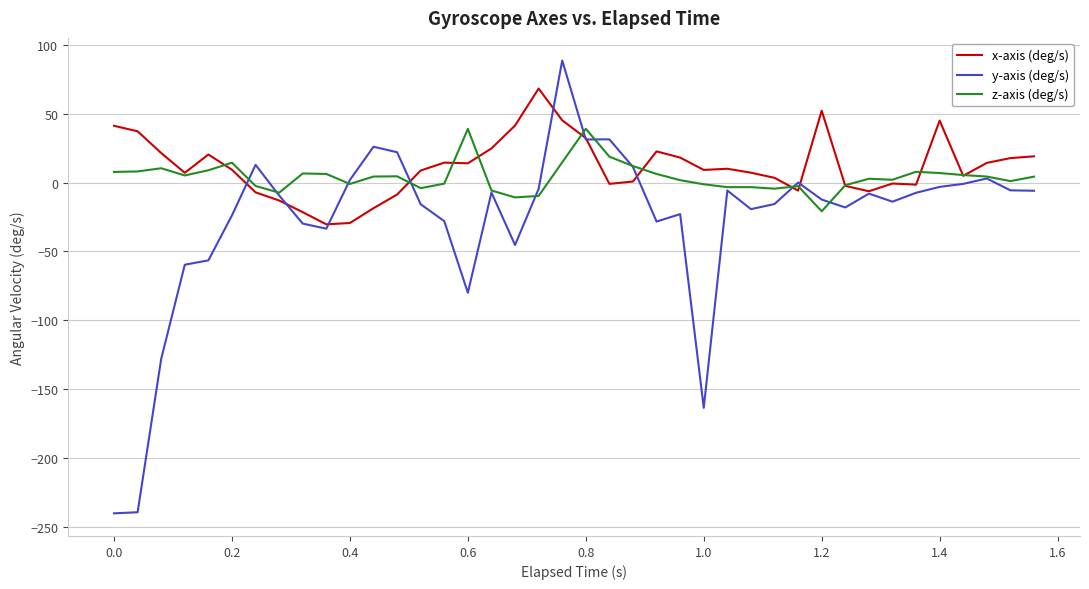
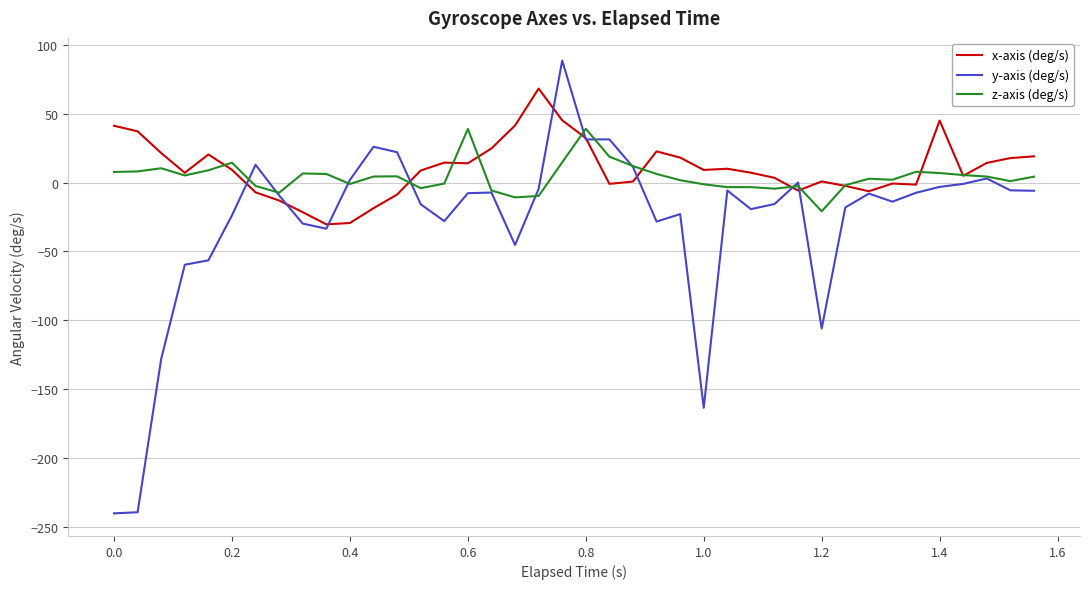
y-axis (deg/s), 0.6: -80 -> -8
x-axis (deg/s), 1.2: 52 -> 1
y-axis (deg/s), 1.2: -12 -> -106
